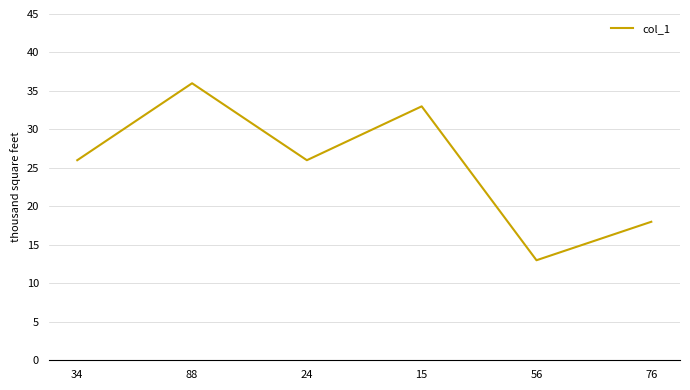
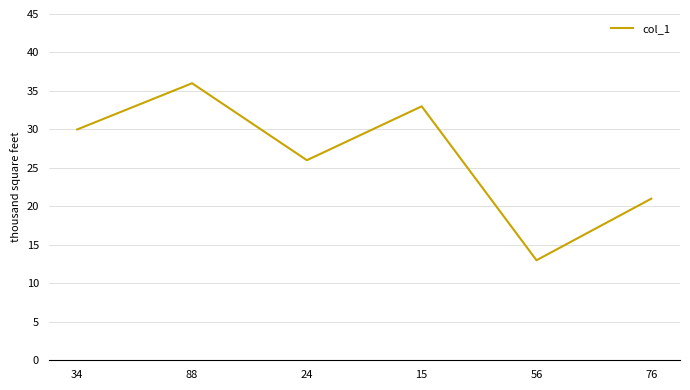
34: 26 -> 30
76: 18 -> 21
